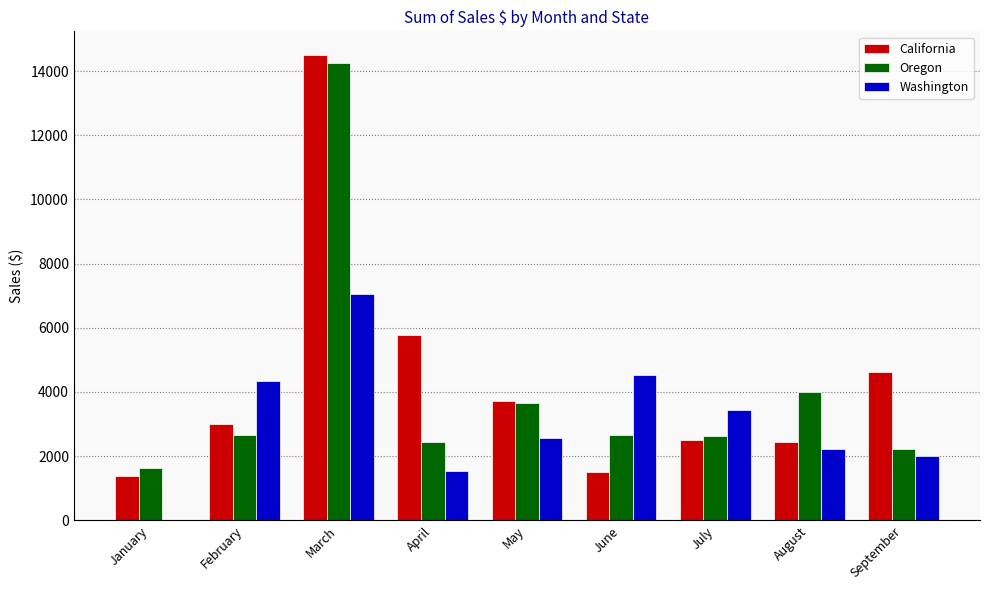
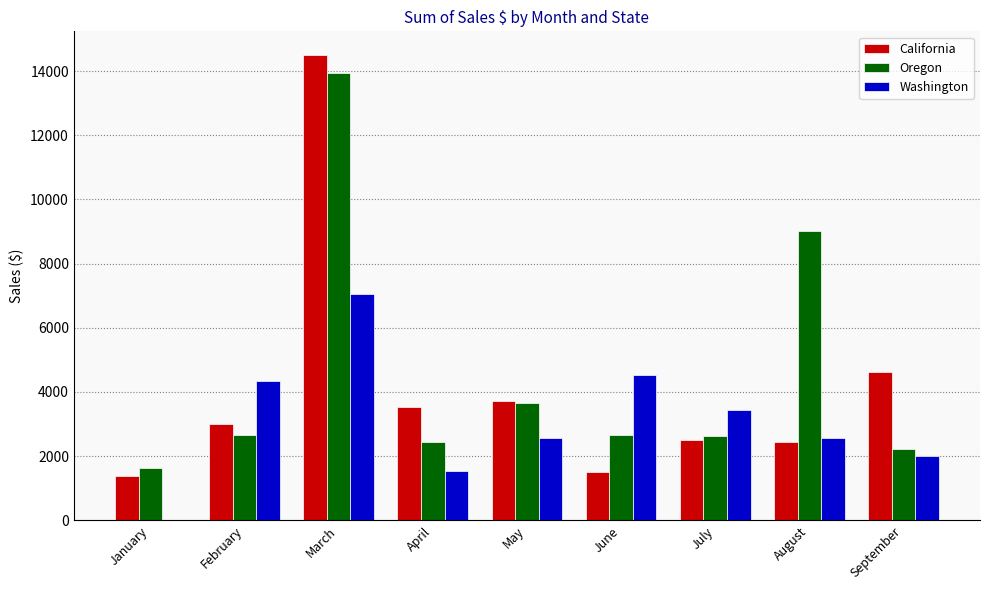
Oregon, March: 14300 -> 13900
California, April: 5800 -> 3500
Oregon, August: 4000 -> 9000
Washington, August: 2200 -> 2600
